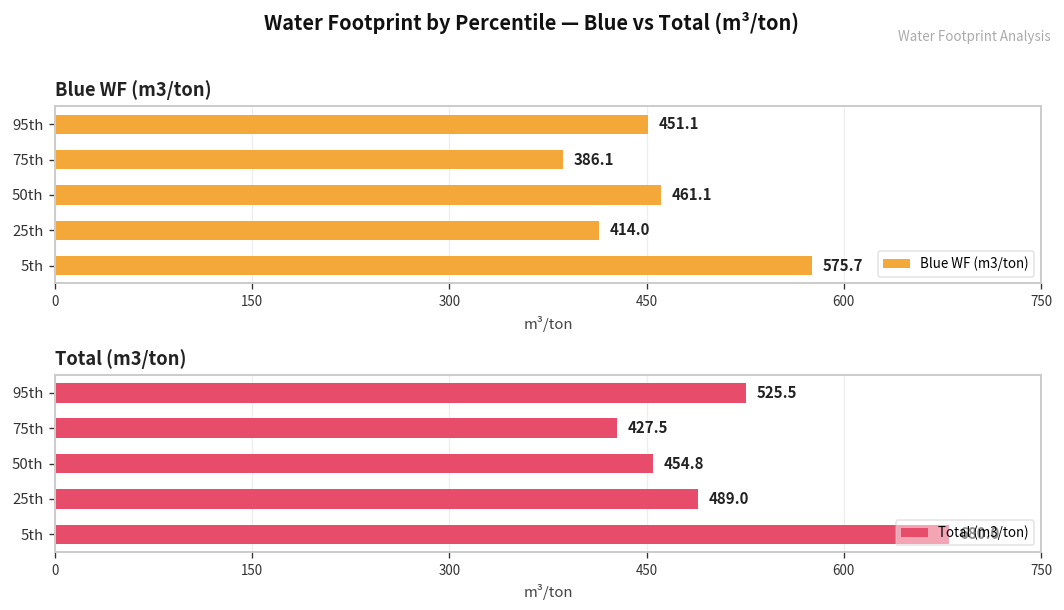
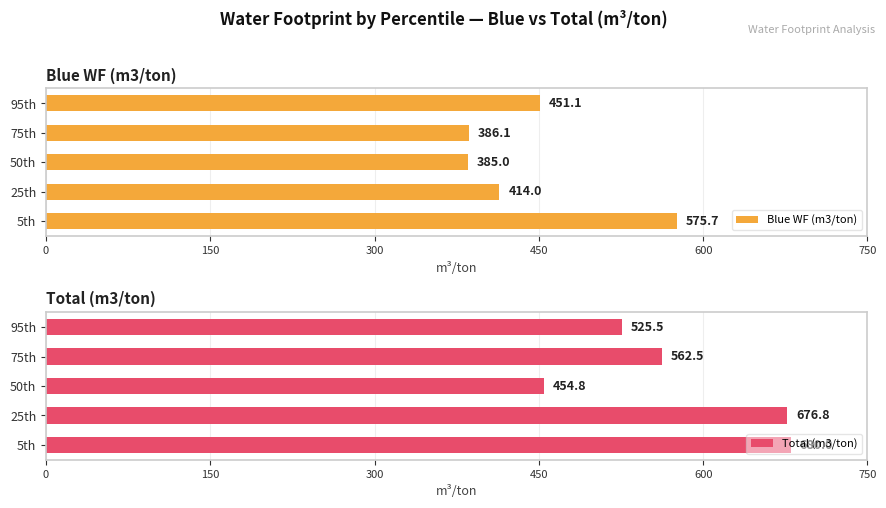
Blue WF (m3/ton), 50th: 461.1 -> 385.0
Total (m3/ton), 75th: 427.5 -> 562.5
Total (m3/ton), 25th: 489.0 -> 676.8
